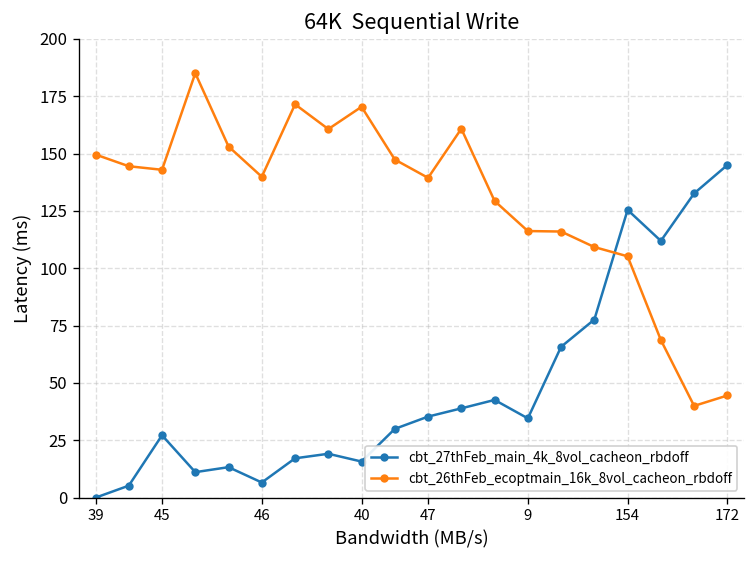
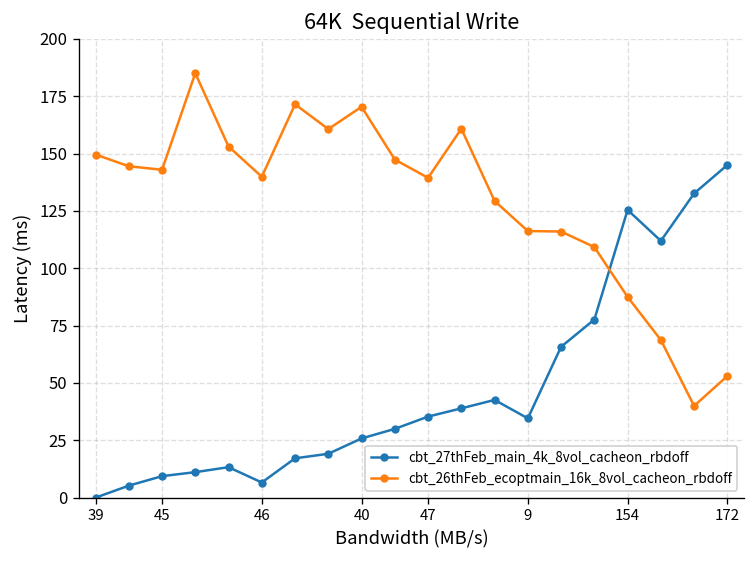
cbt_27thFeb_main_4k_8vol_cacheon_rbdoff, 45: 27 -> 9
cbt_27thFeb_main_4k_8vol_cacheon_rbdoff, 40: 16 -> 26
cbt_26thFeb_ecoptmain_16k_8vol_cacheon_rbdoff, 154: 105 -> 87
cbt_26thFeb_ecoptmain_16k_8vol_cacheon_rbdoff, 172: 45 -> 53
